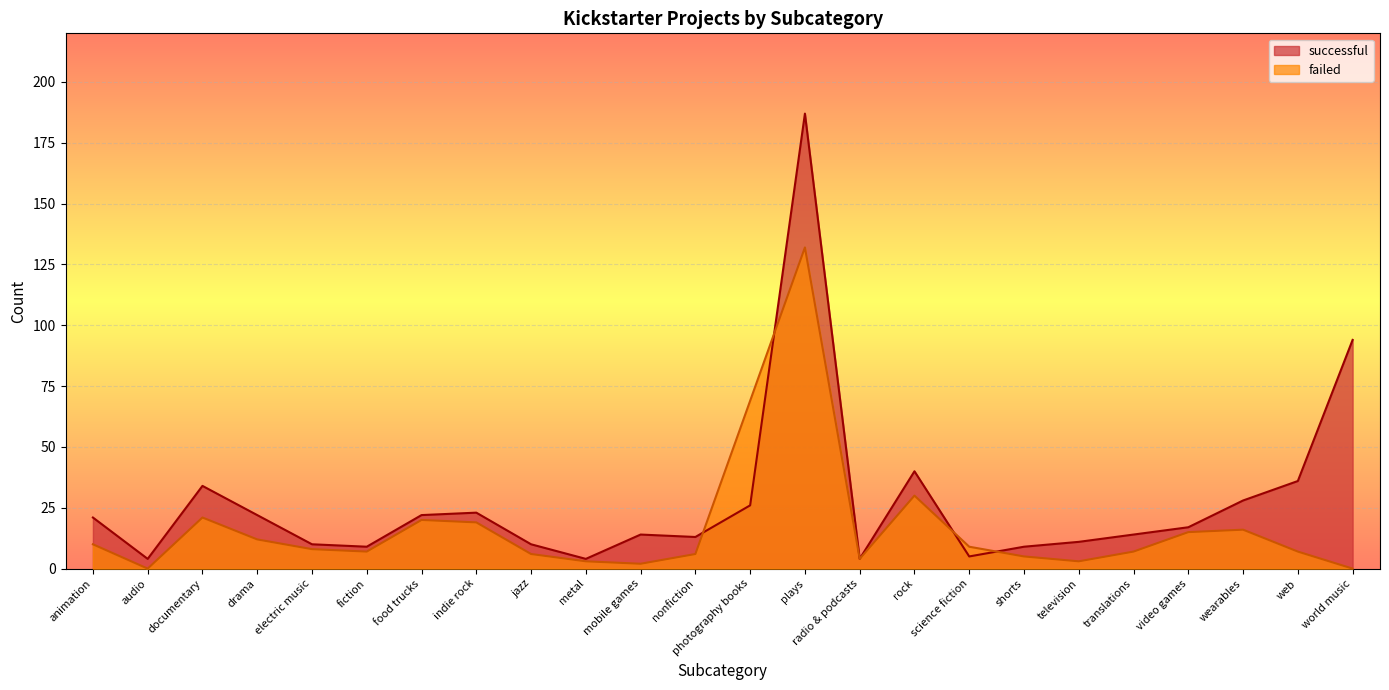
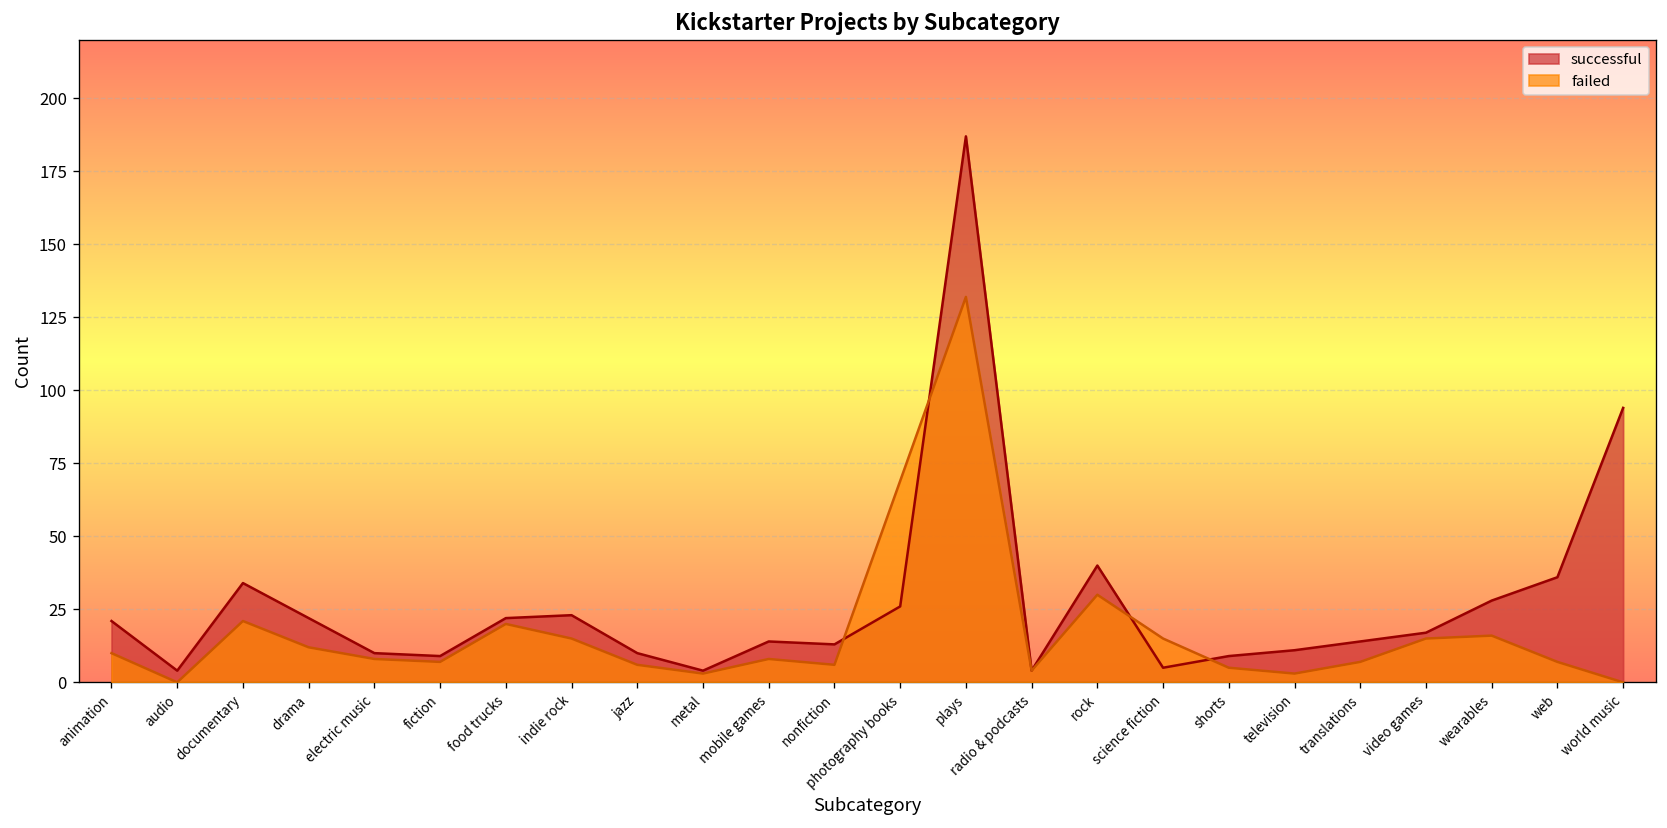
failed, indie rock: 19 -> 15
failed, mobile games: 2 -> 8
failed, science fiction: 9 -> 15
